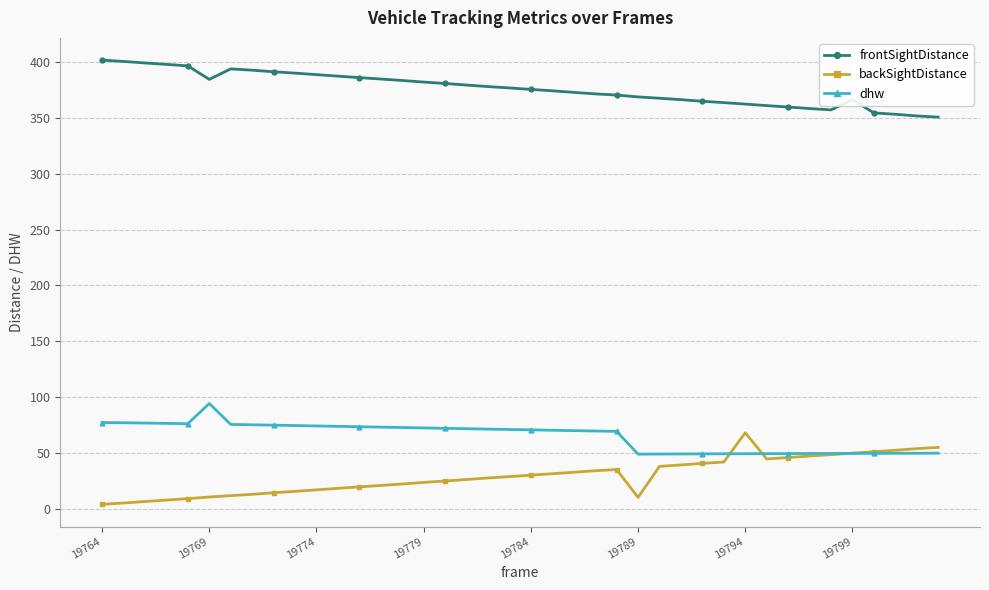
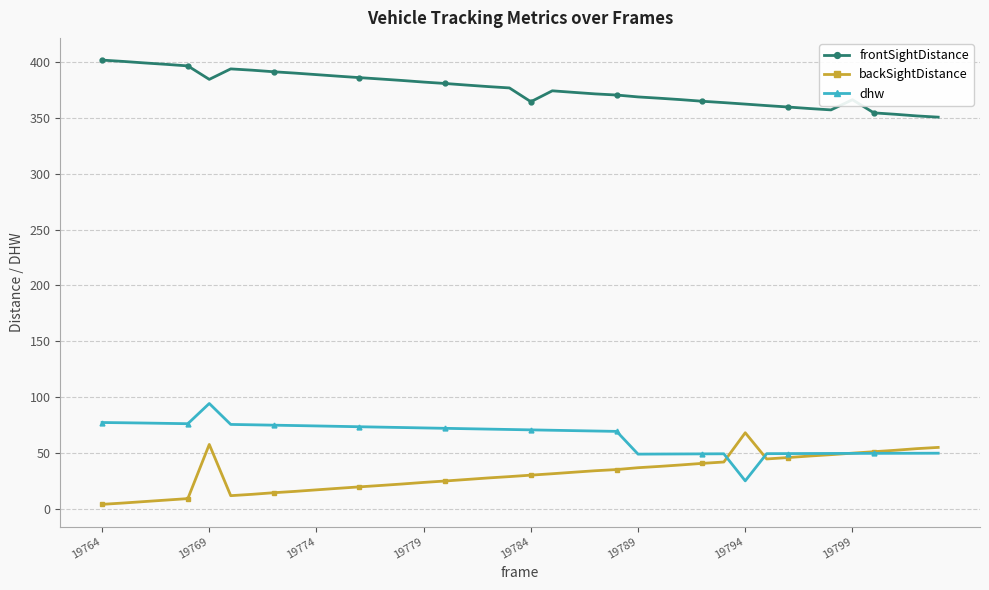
backSightDistance, 19769: 10 -> 57
frontSightDistance, 19784: 376 -> 365
backSightDistance, 19789: 10 -> 37
dhw, 19794: 49 -> 25
